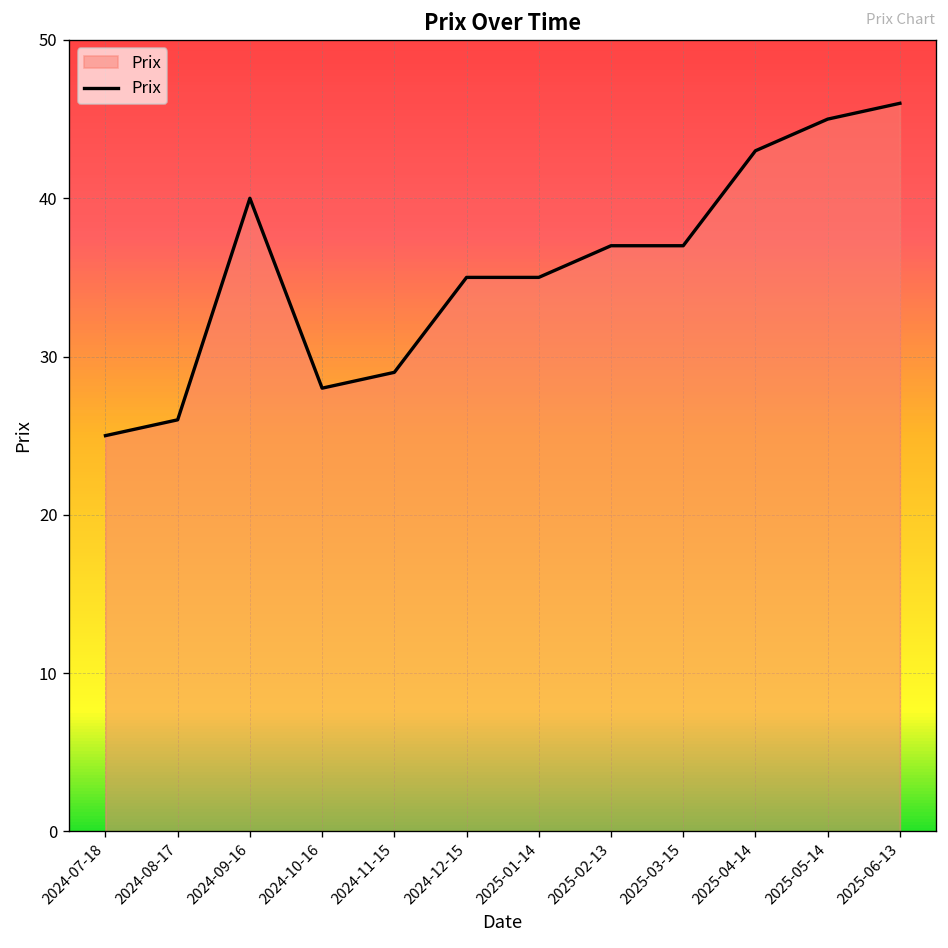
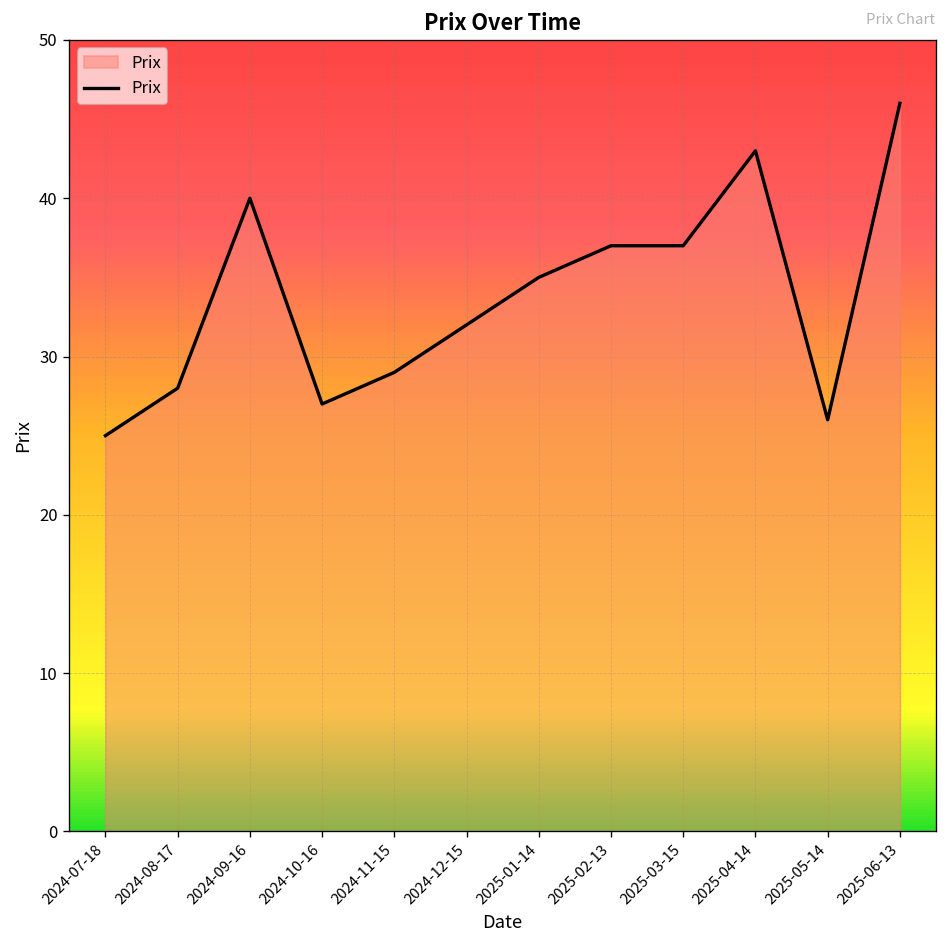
2024-08-17: 26 -> 28
2024-10-16: 28 -> 27
2024-12-15: 35 -> 32
2025-05-14: 45 -> 26
